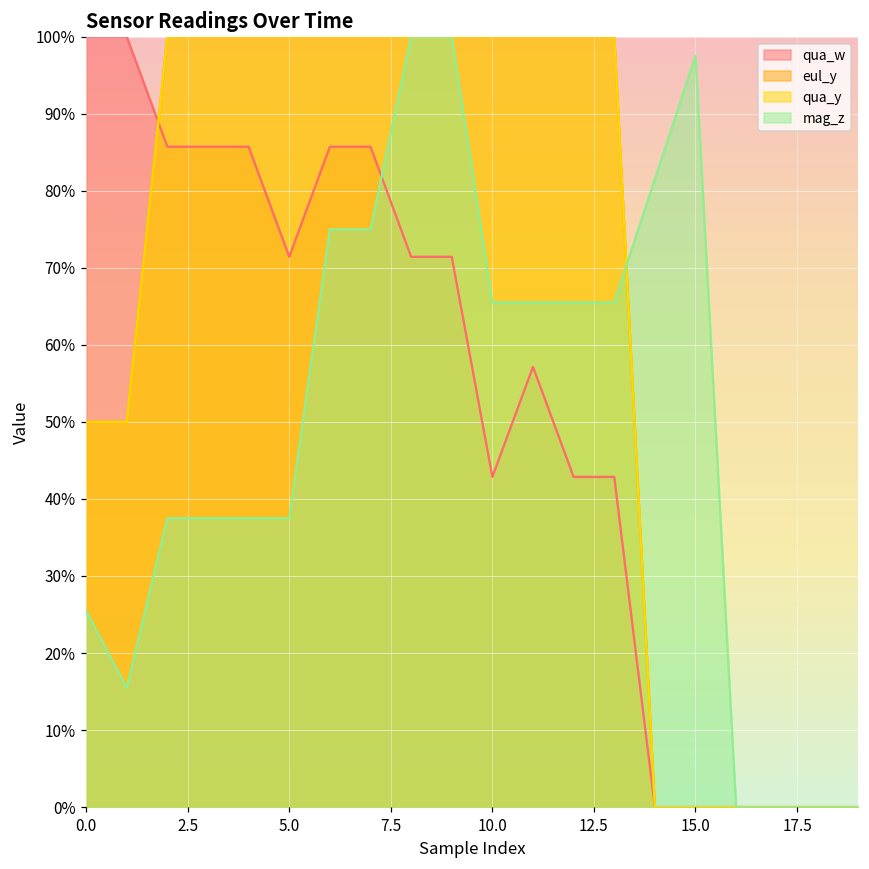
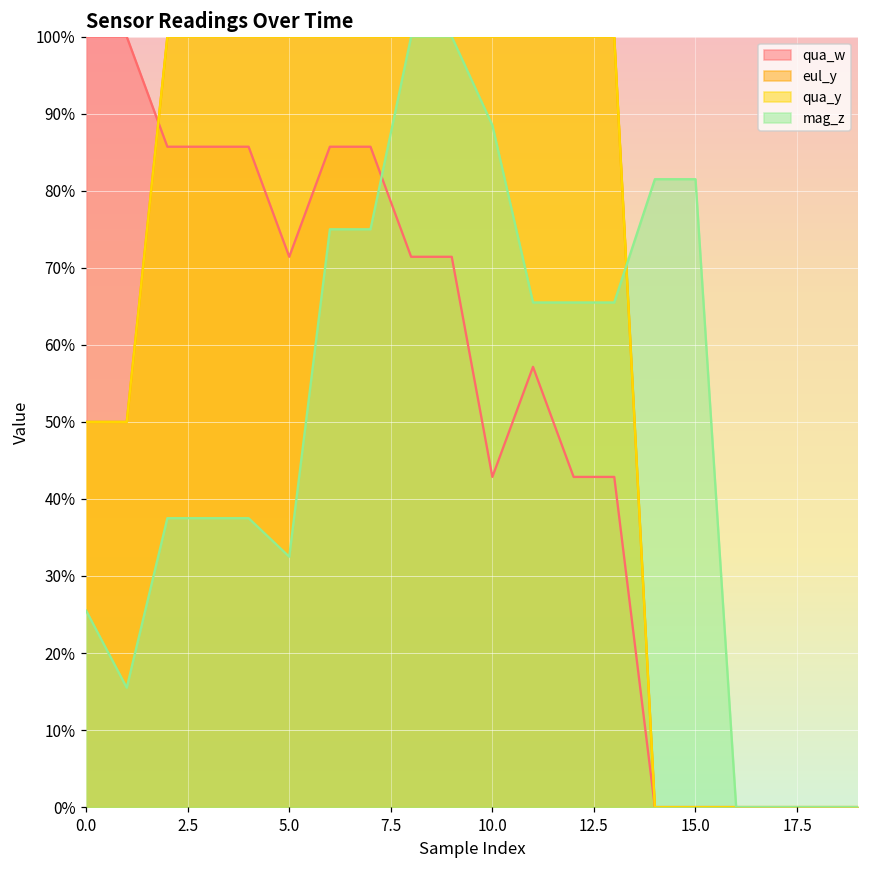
mag_z, 5.0: 38% -> 32%
mag_z, 10.0: 66% -> 89%
mag_z, 15.0: 98% -> 82%
